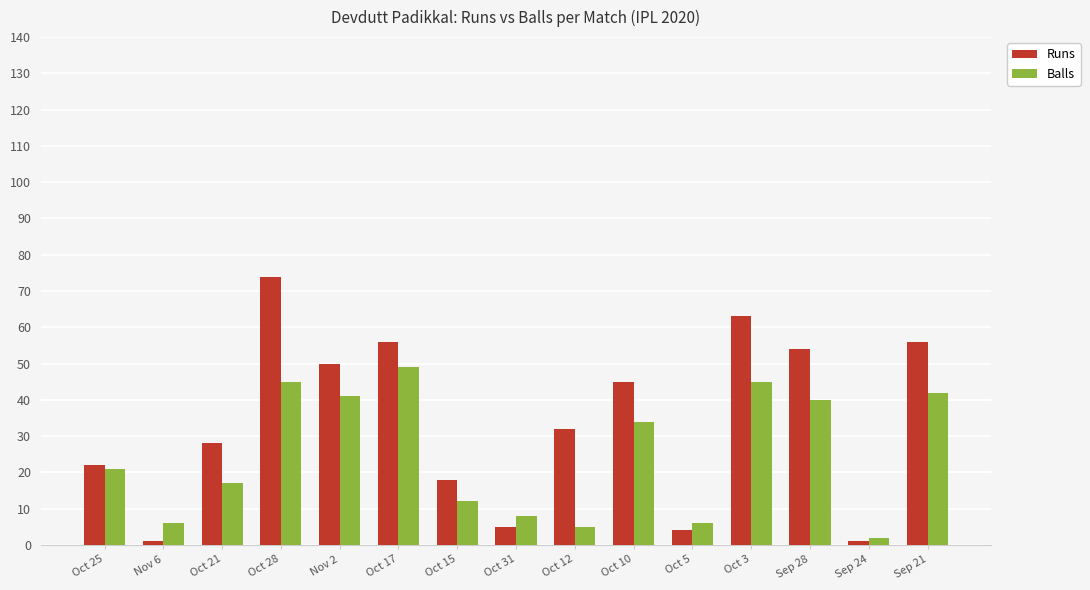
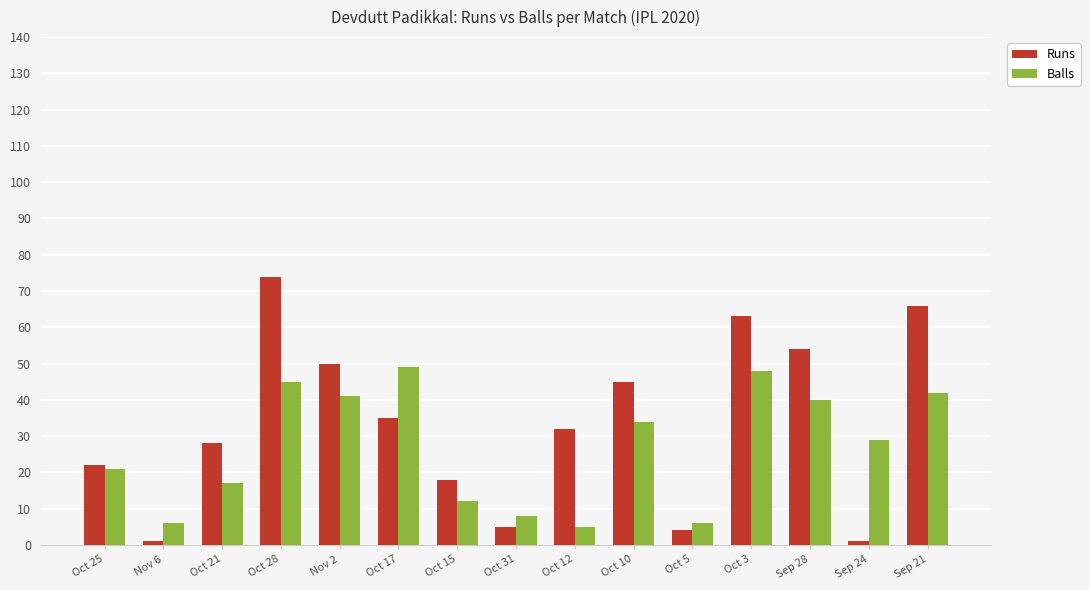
Runs, Oct 17: 56 -> 35
Balls, Oct 3: 45 -> 48
Balls, Sep 24: 2 -> 29
Runs, Sep 21: 56 -> 66
